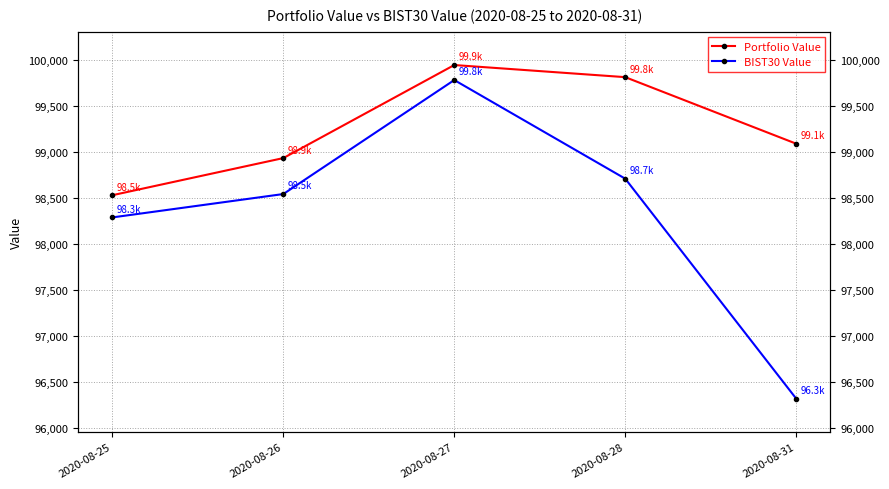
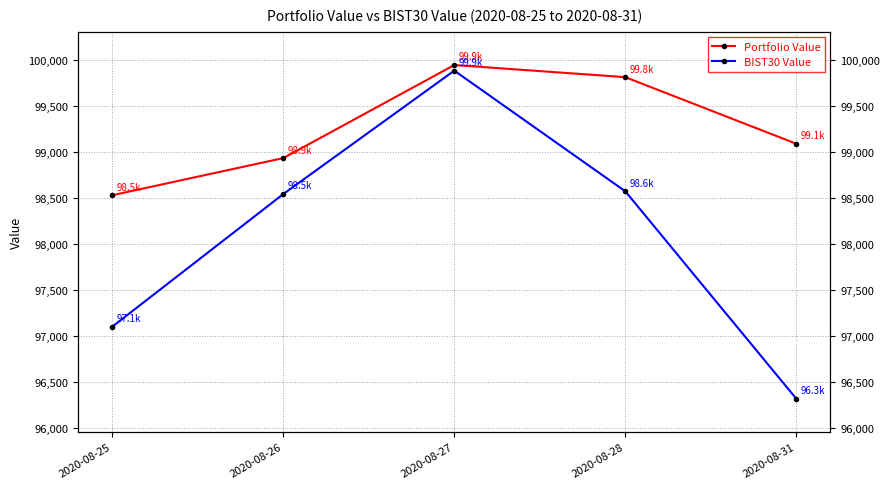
BIST30 Value, 2020-08-25: 98.3k -> 97.1k
BIST30 Value, 2020-08-27: 99.8k -> 99.9k
BIST30 Value, 2020-08-28: 98.7k -> 98.6k
